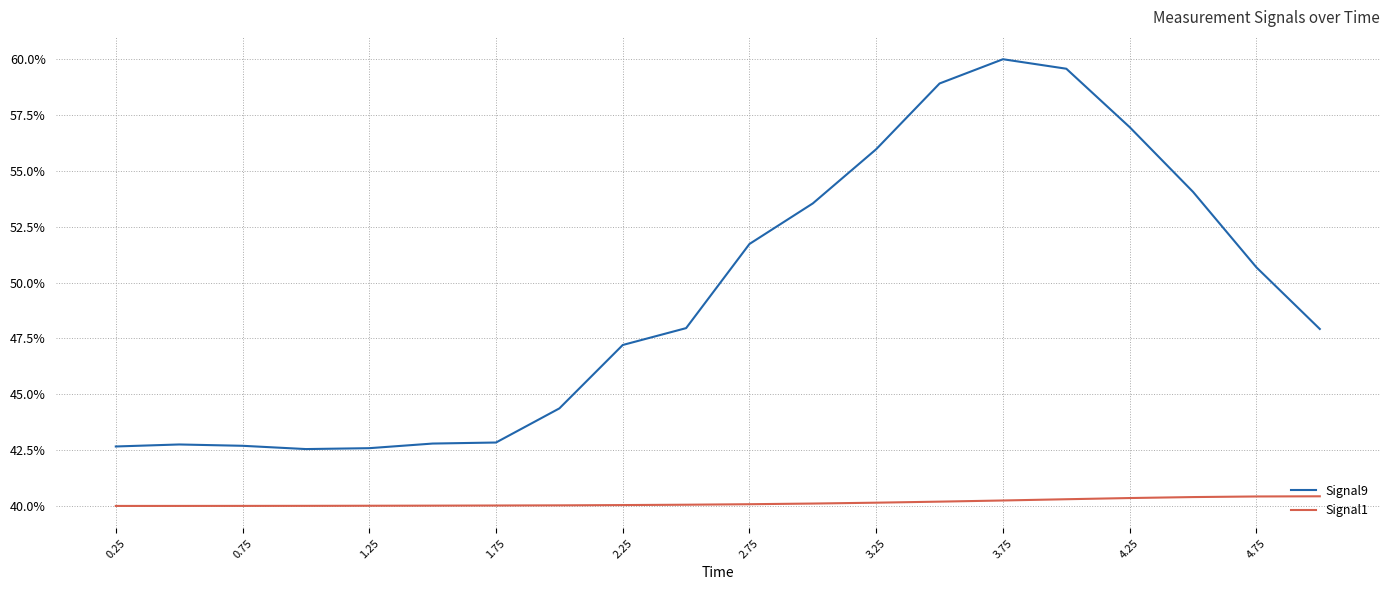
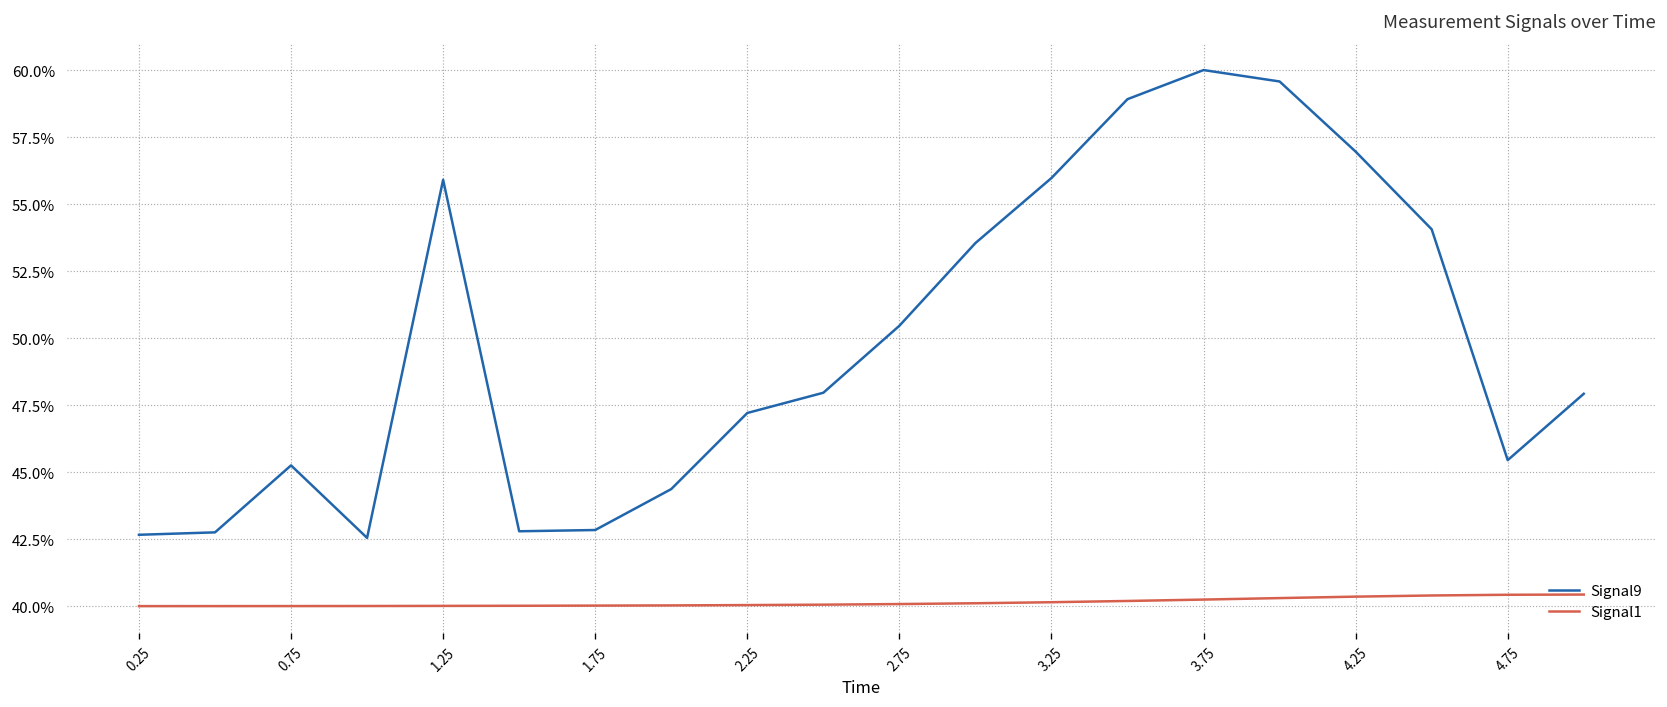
Signal9, 0.75: 42.7% -> 45.3%
Signal9, 1.25: 42.6% -> 55.9%
Signal9, 2.75: 51.7% -> 50.5%
Signal9, 4.75: 50.7% -> 45.4%
